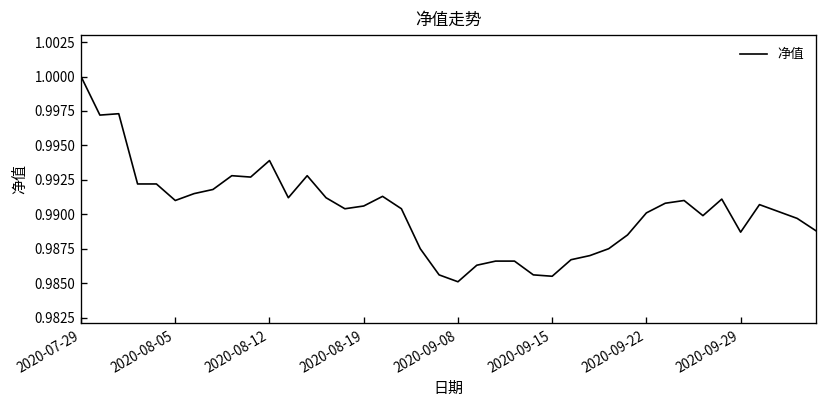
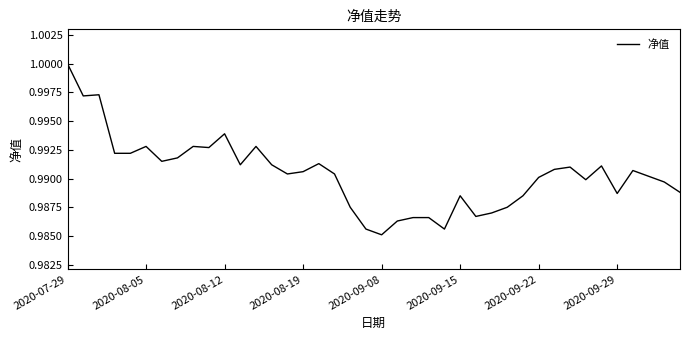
2020-08-05: 0.9910 -> 0.9928
2020-09-15: 0.9855 -> 0.9885
